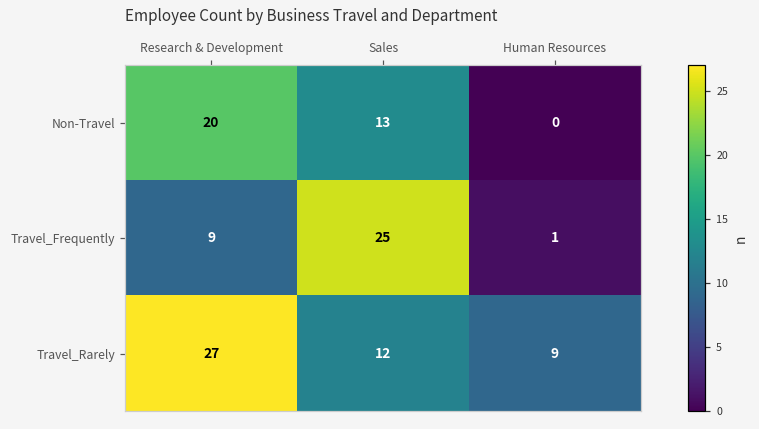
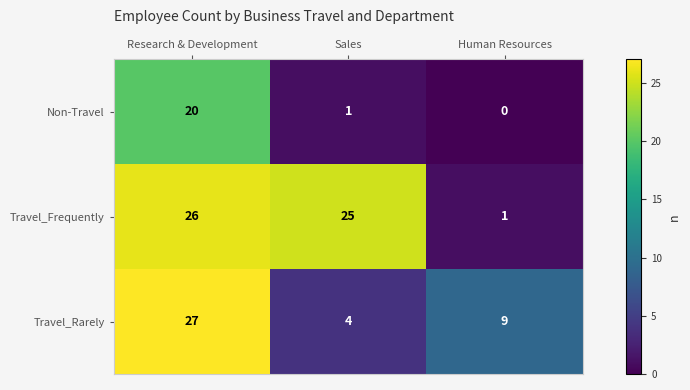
Non-Travel, Sales: 13 -> 1
Travel_Frequently, Research & Development: 9 -> 26
Travel_Rarely, Sales: 12 -> 4
